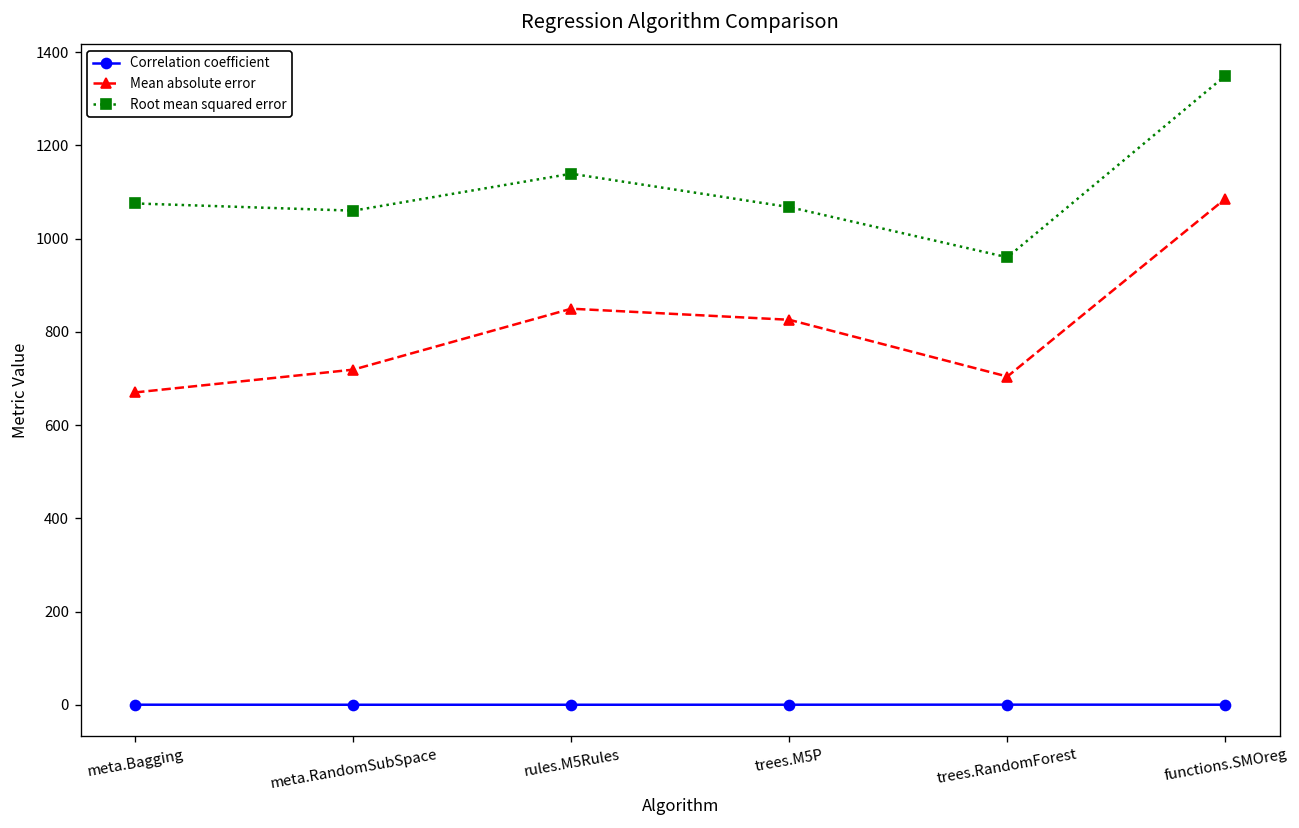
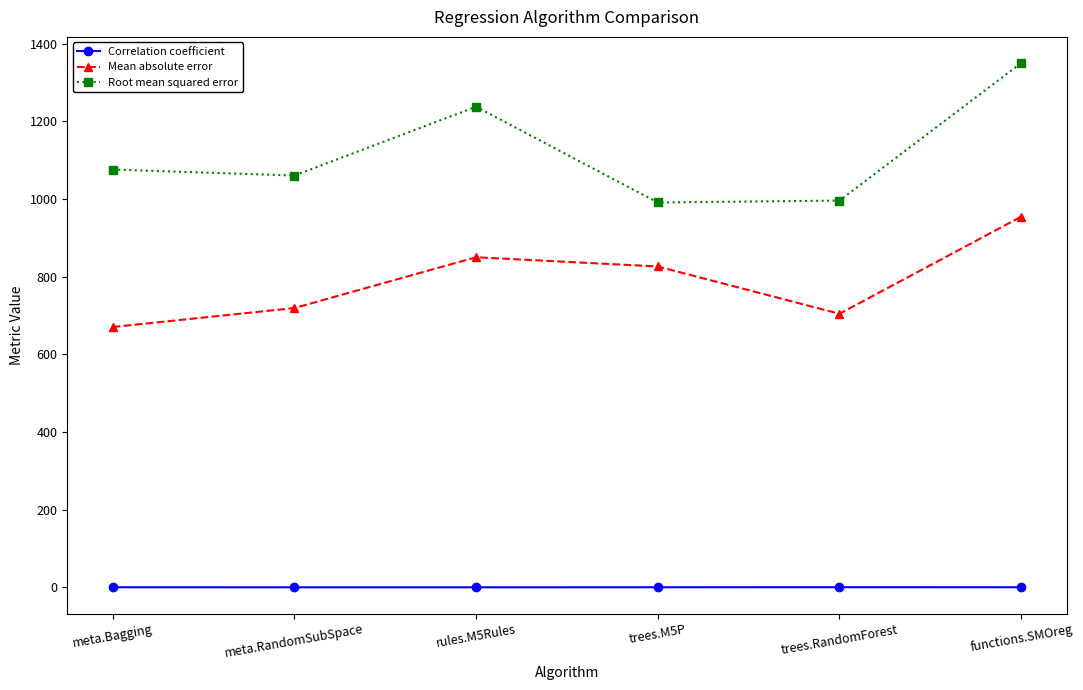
Root mean squared error, rules.M5Rules: 1140 -> 1240
Root mean squared error, trees.M5P: 1070 -> 990
Root mean squared error, trees.RandomForest: 960 -> 1000
Mean absolute error, functions.SMOreg: 1090 -> 950
